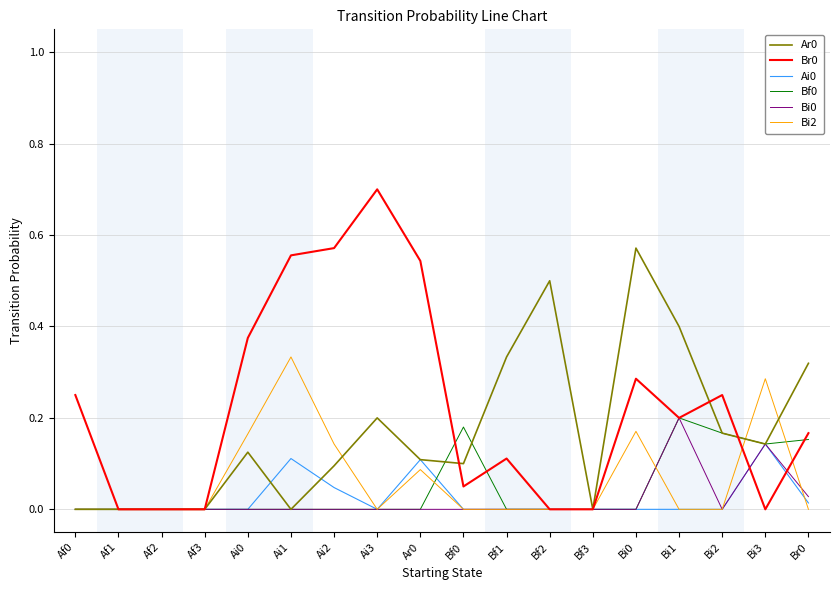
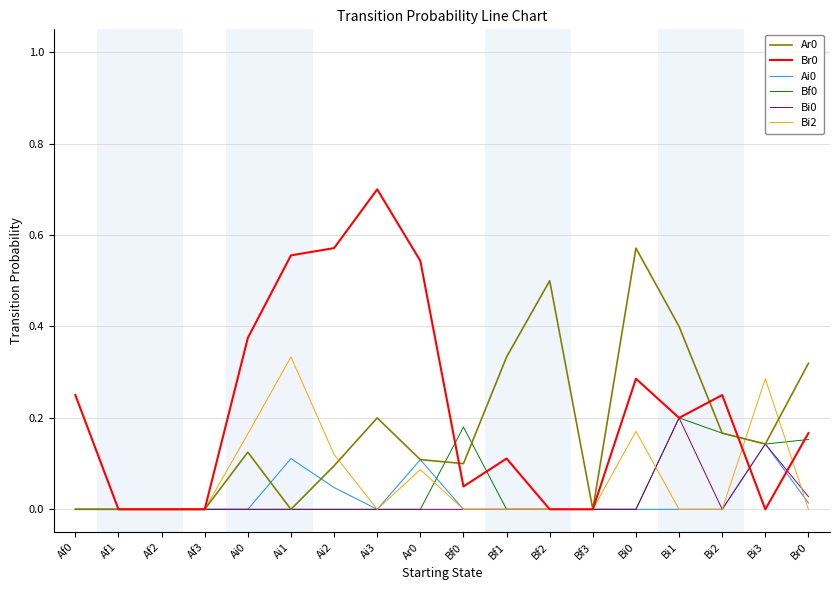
Bi2, Ai2: 0.14 -> 0.12
